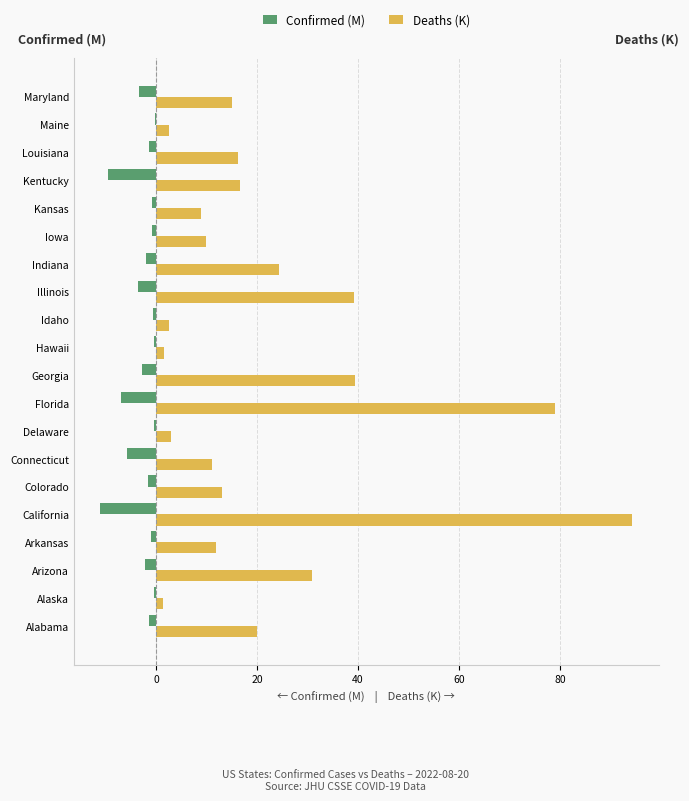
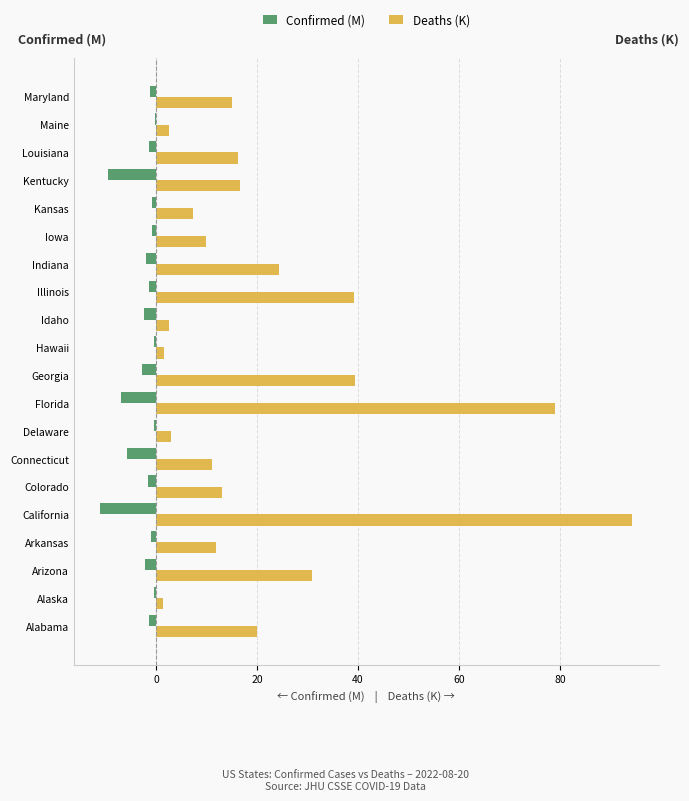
Confirmed (M), Maryland: -3 -> -1
Deaths (K), Kansas: 9 -> 7
Confirmed (M), Illinois: -4 -> -1
Confirmed (M), Idaho: 0 -> -2
